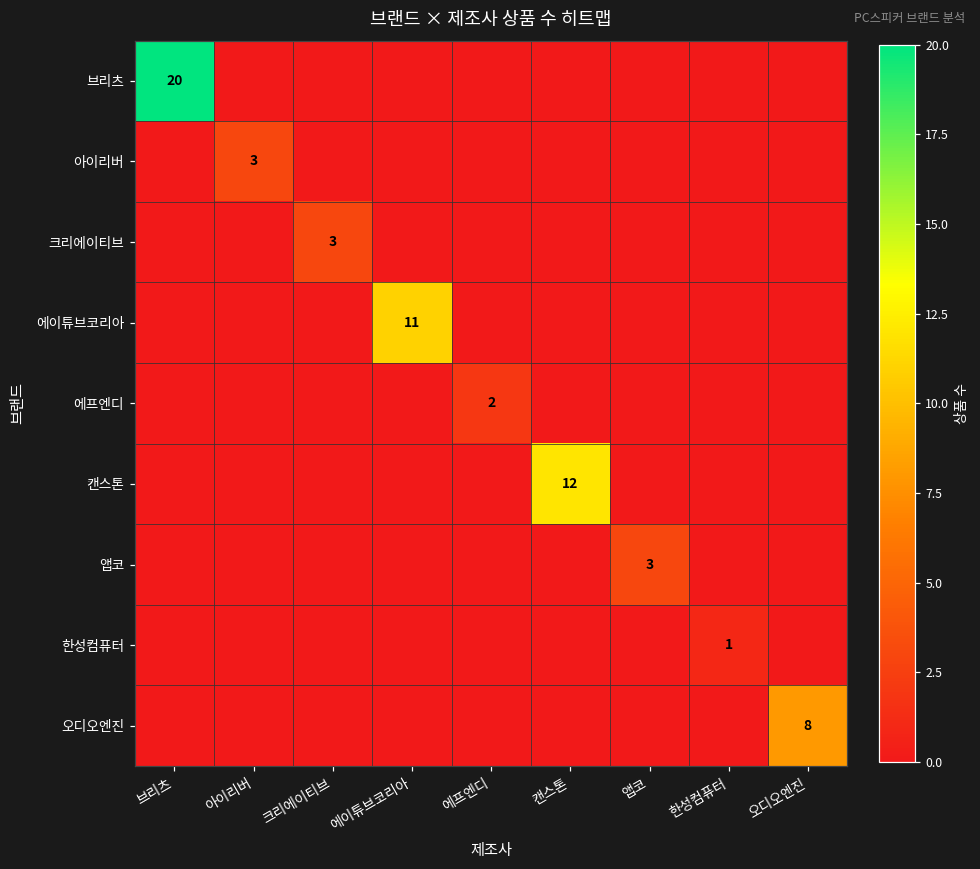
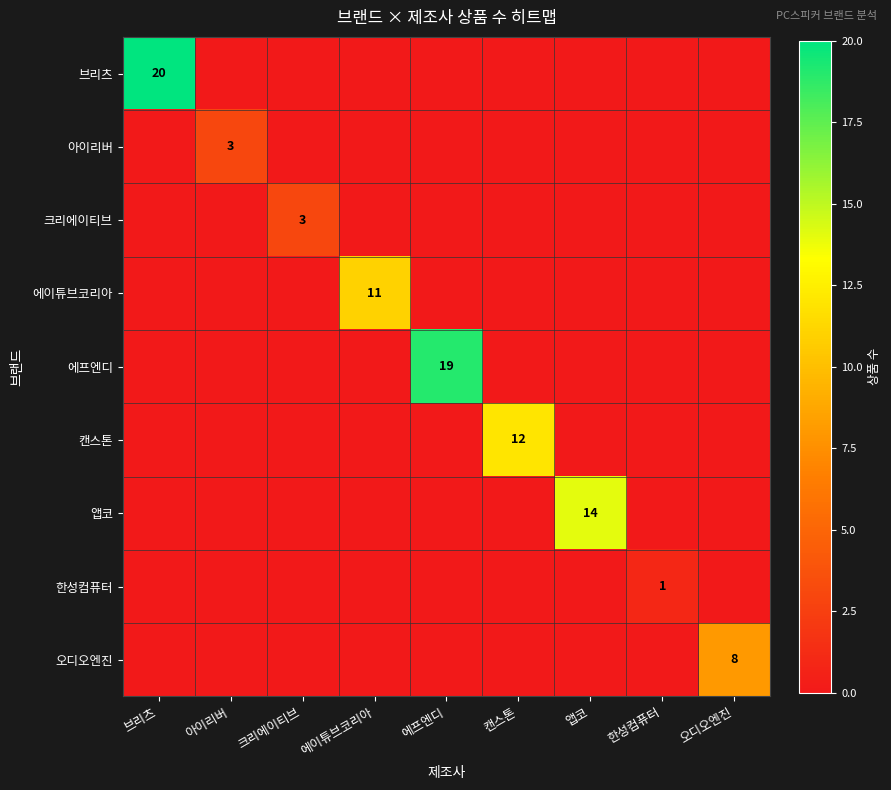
에프엔디, 에프엔디: 2 -> 19
앱코, 앱코: 3 -> 14
